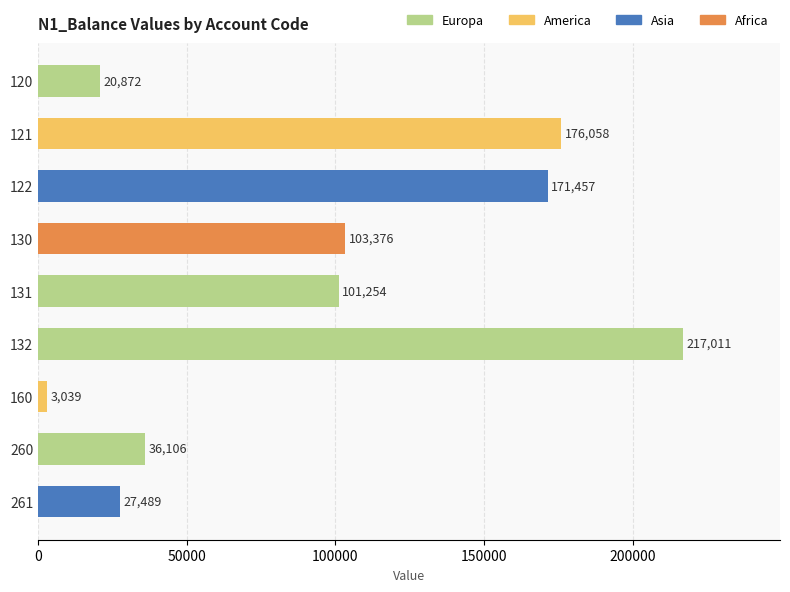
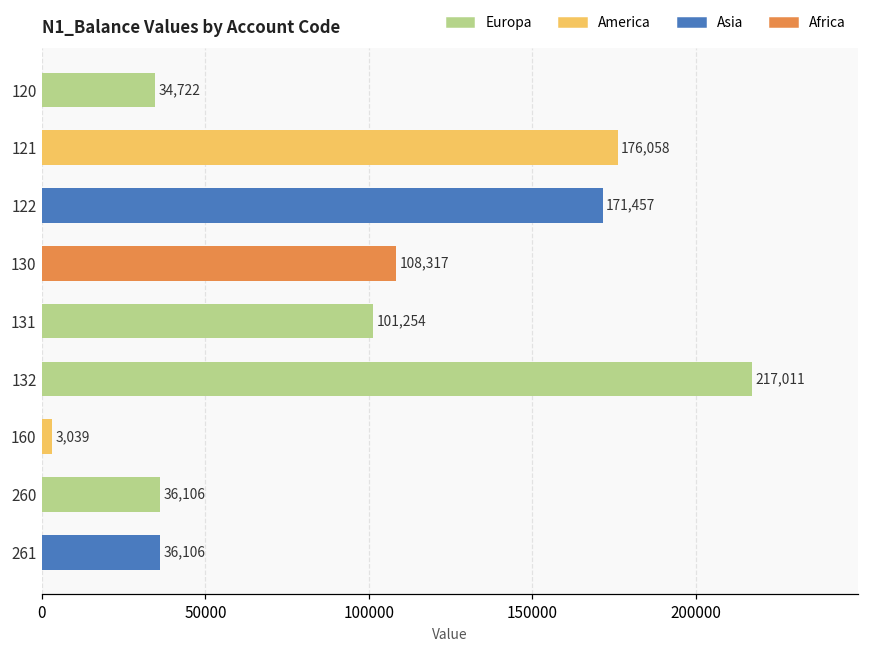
120: 20,872 -> 34,722
130: 103,376 -> 108,317
261: 27,489 -> 36,106
